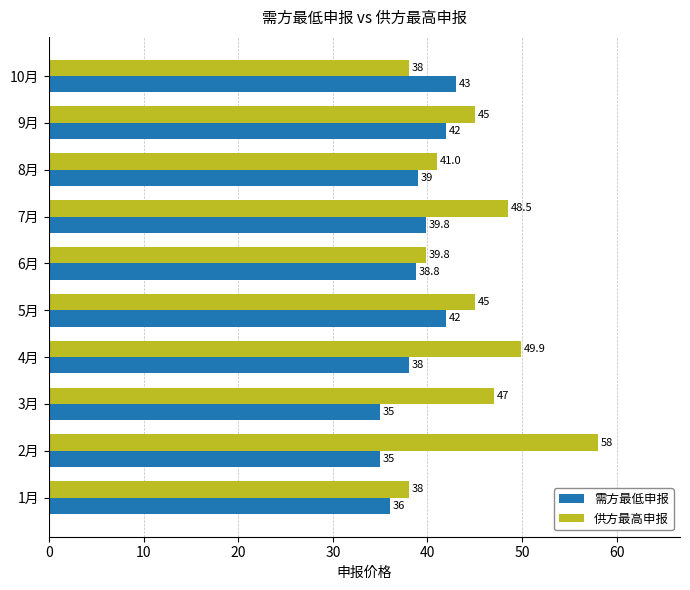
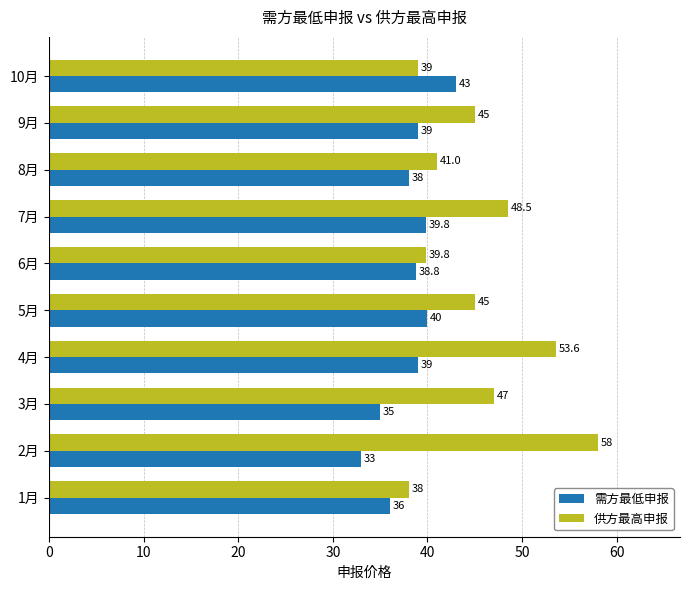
供方最高申报, 10月: 38 -> 39
需方最低申报, 9月: 42 -> 39
需方最低申报, 8月: 39 -> 38
需方最低申报, 5月: 42 -> 40
供方最高申报, 4月: 49.9 -> 53.6
需方最低申报, 4月: 38 -> 39
需方最低申报, 2月: 35 -> 33
